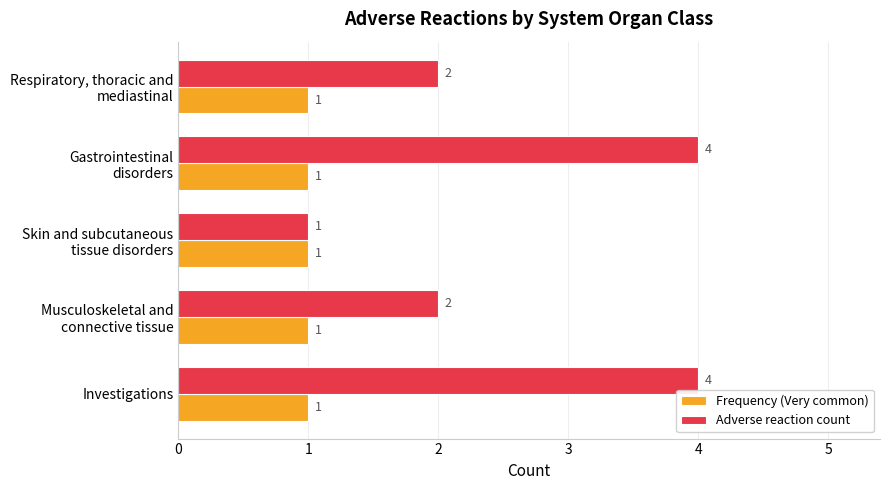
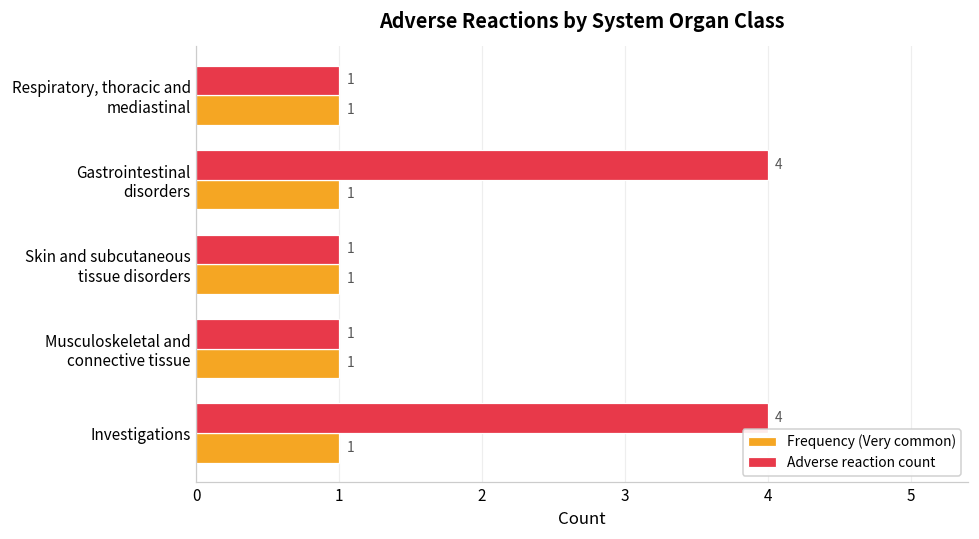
Adverse reaction count, Respiratory, thoracic and mediastinal: 2 -> 1
Adverse reaction count, Musculoskeletal and connective tissue: 2 -> 1
